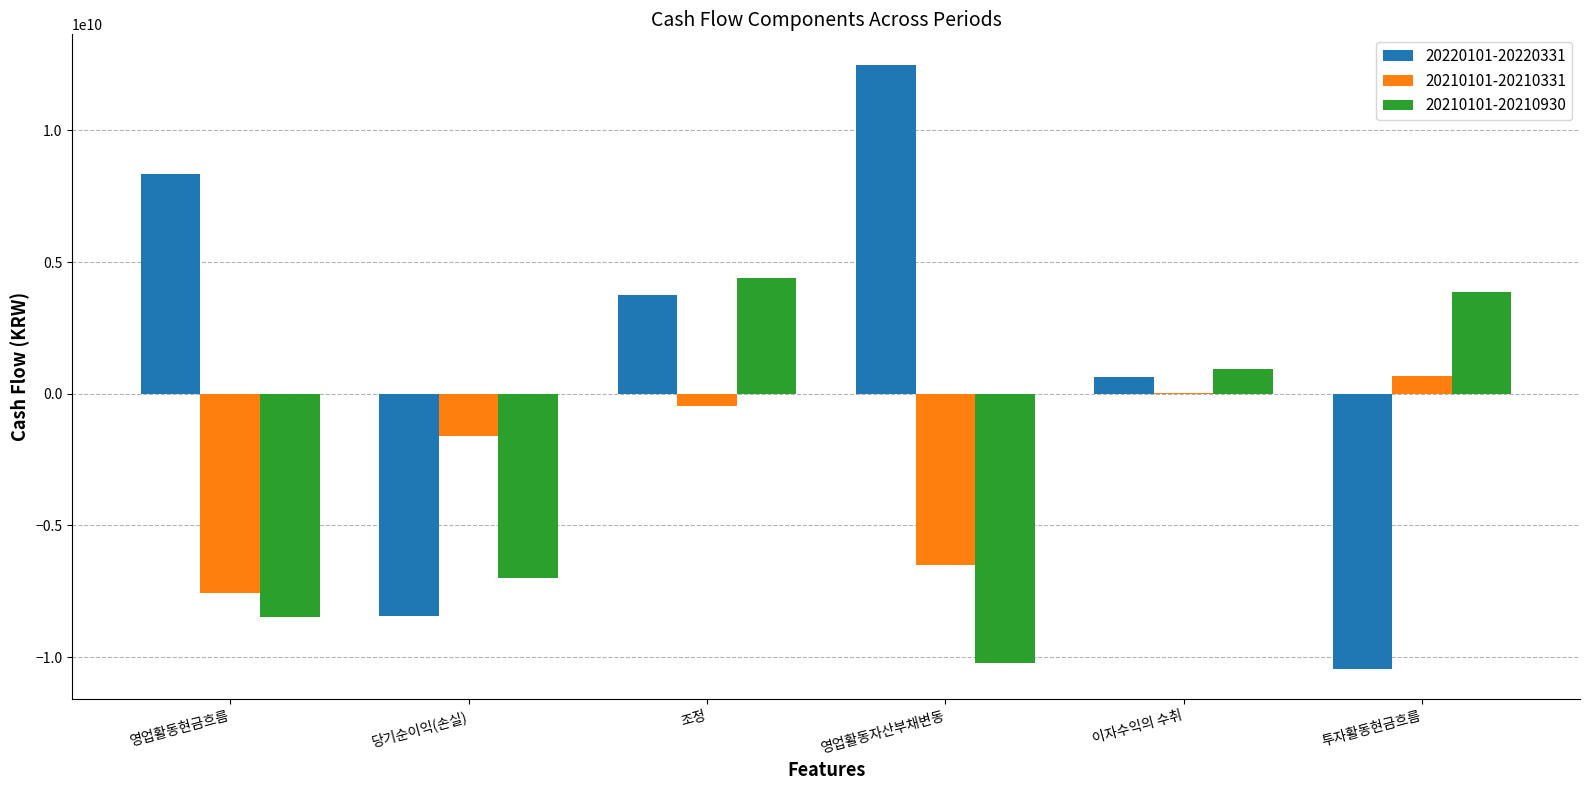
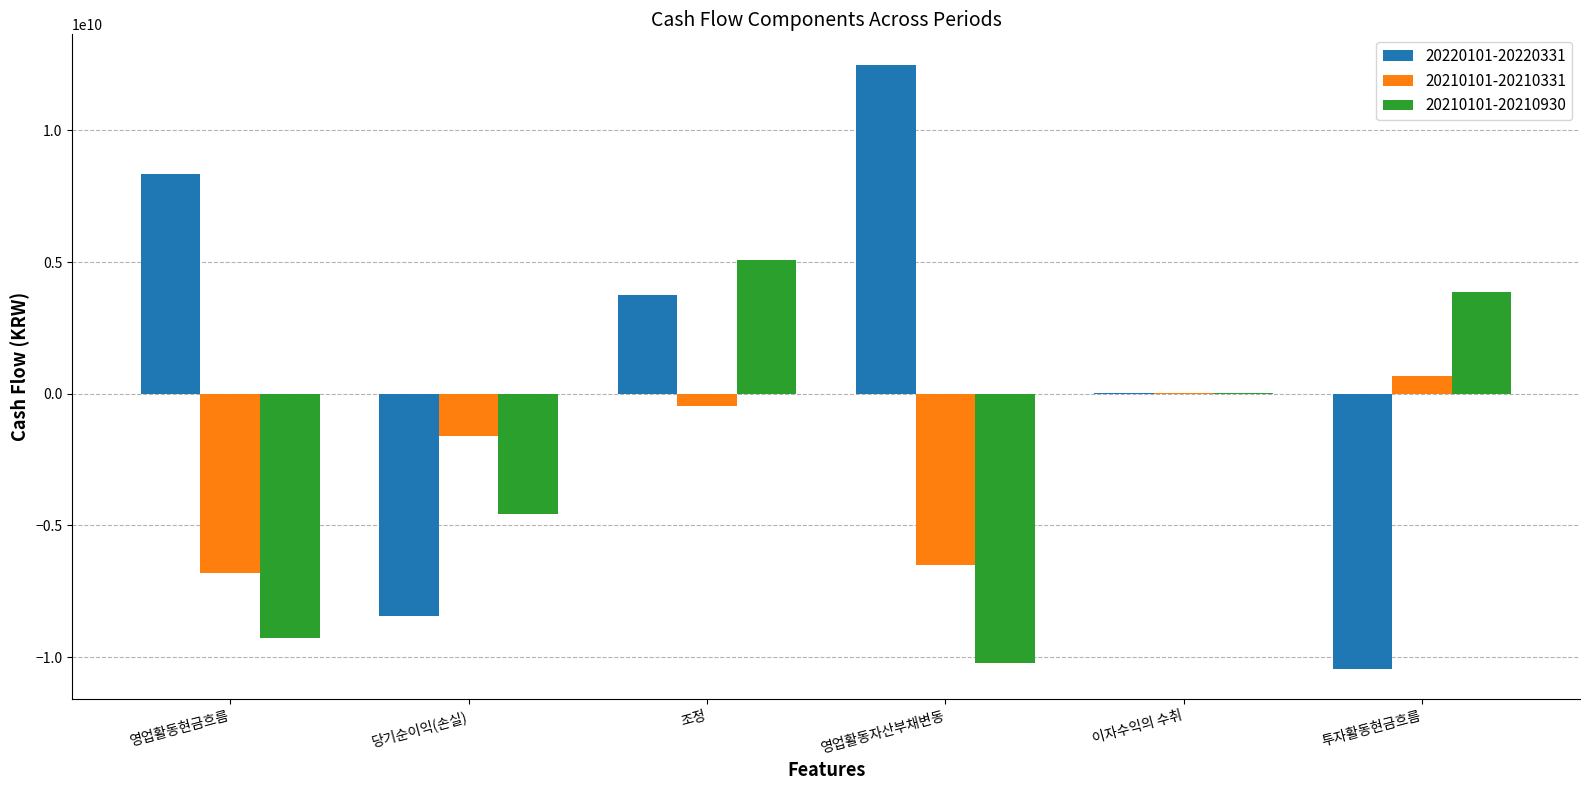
20210101-20210331, 영업활동현금흐름: -7600000000 -> -6800000000
20210101-20210930, 영업활동현금흐름: -8500000000 -> -9300000000
20210101-20210930, 당기순이익(손실): -7000000000 -> -4600000000
20210101-20210930, 조정: 4400000000 -> 5100000000
20220101-20220331, 이자수익의 수취: 600000000 -> 0
20210101-20210930, 이자수익의 수취: 900000000 -> 0
